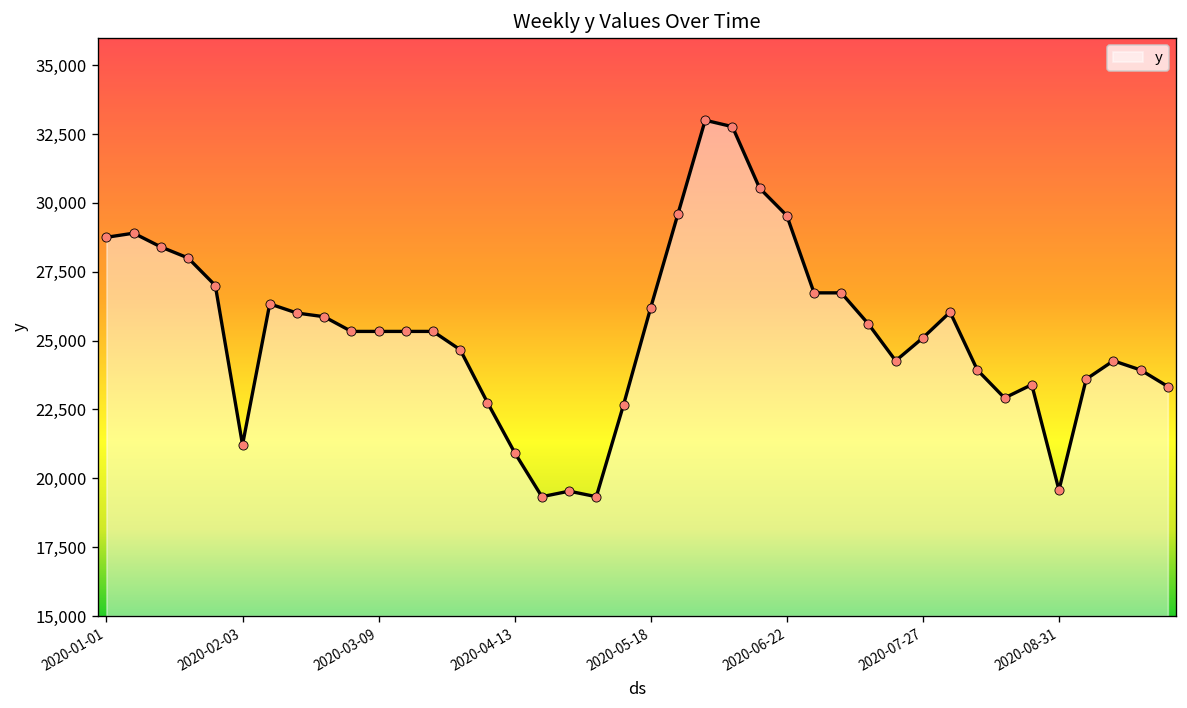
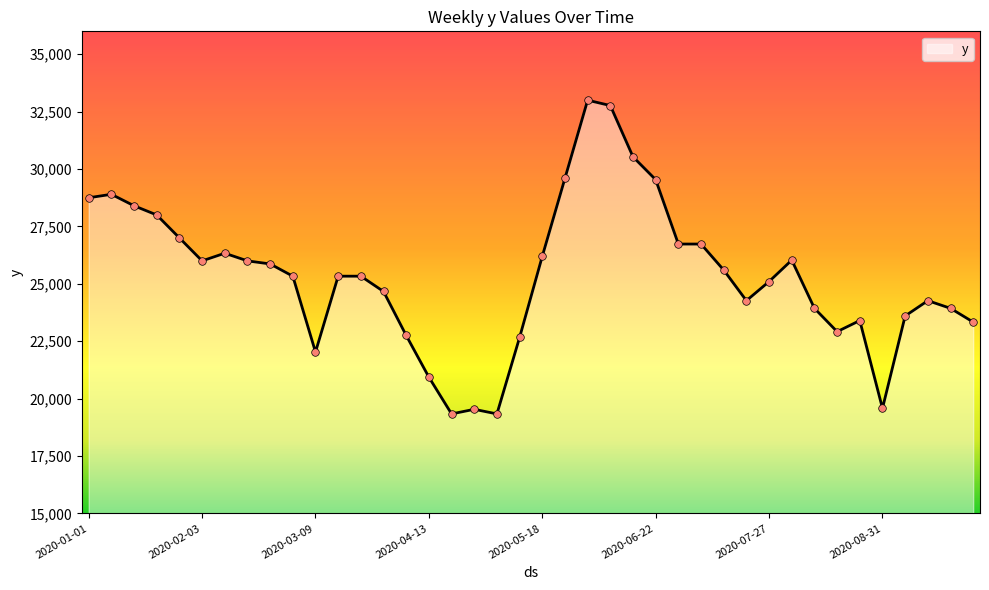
2020-02-03: 21,200 -> 26,000
2020-03-09: 25,300 -> 22,000
